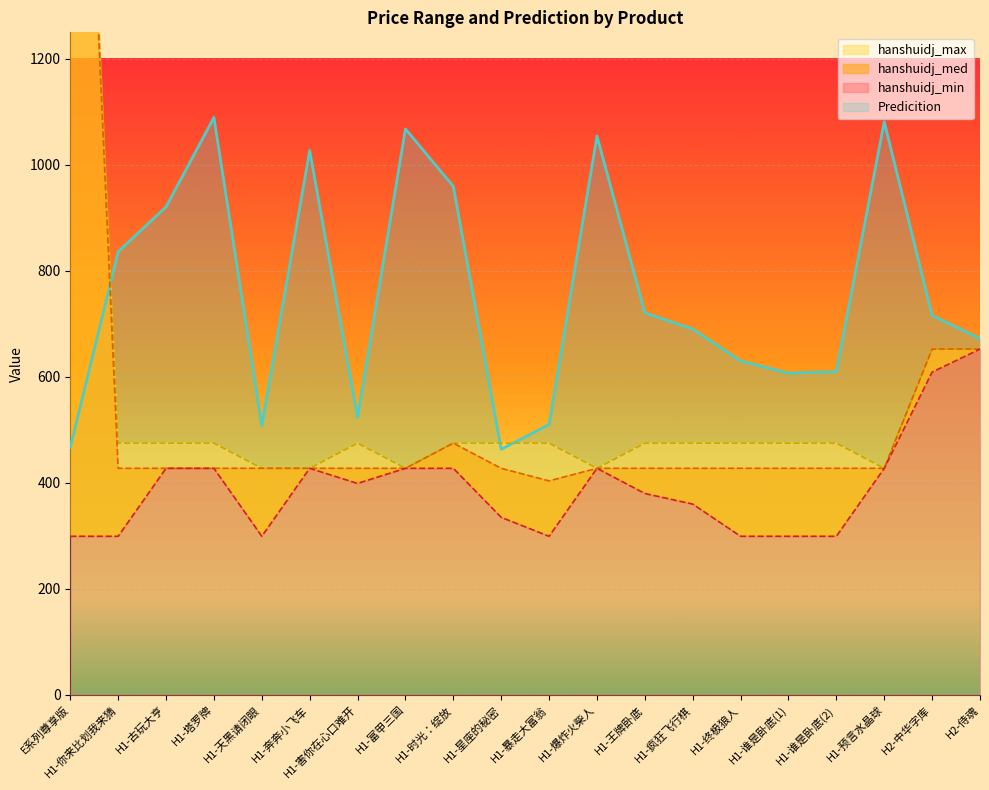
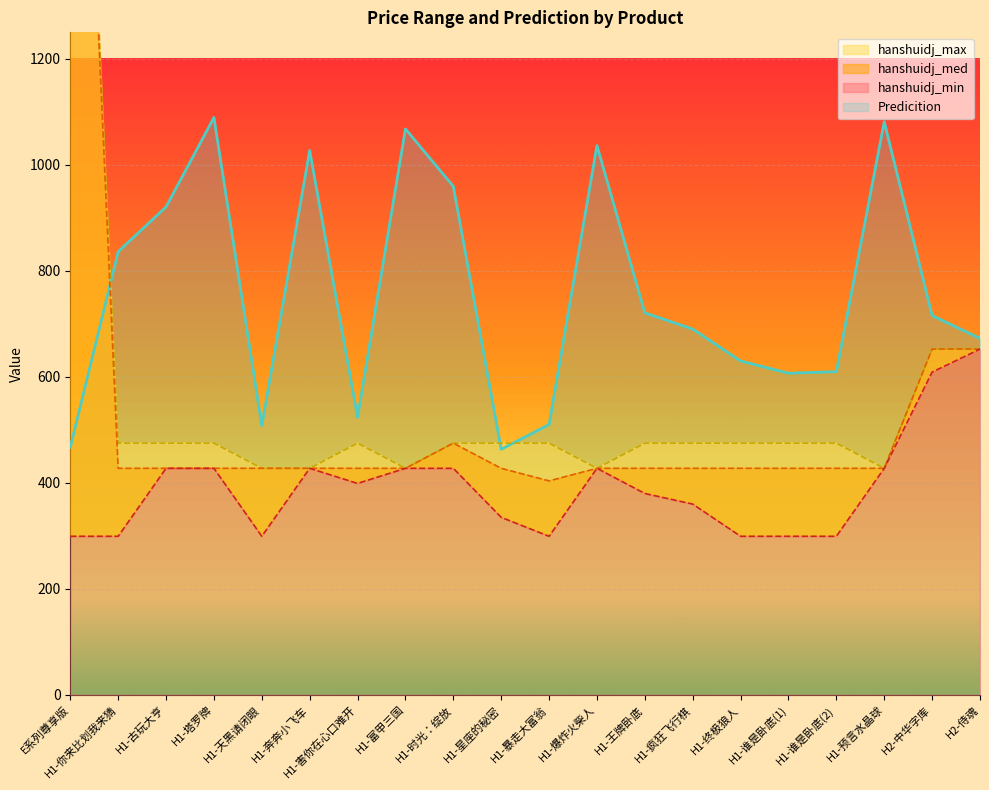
Predicition, H1-爆炸火柴人: 1050 -> 1040
